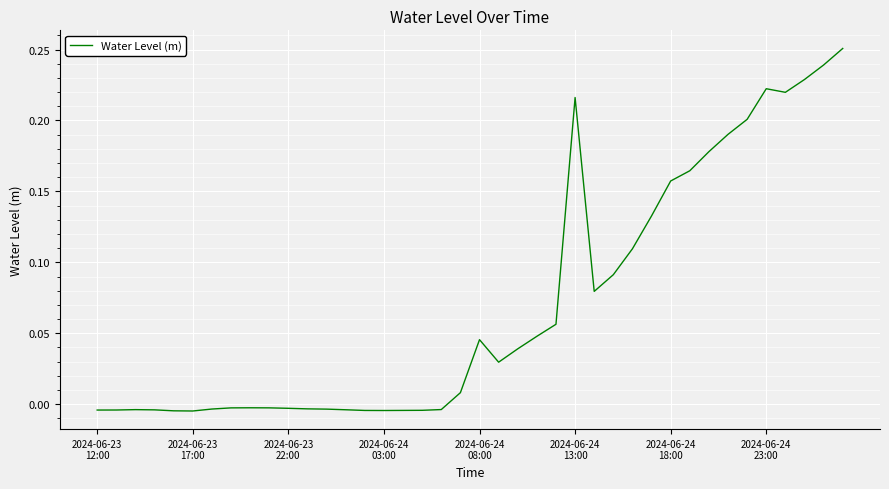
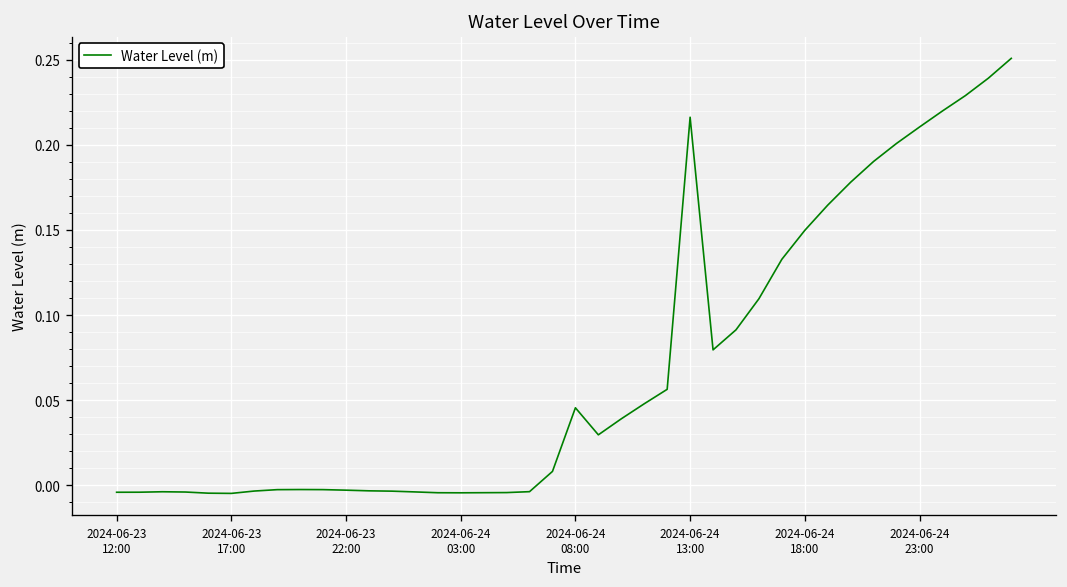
2024-06-24 18:00: 0.157 -> 0.150
2024-06-24 23:00: 0.222 -> 0.210
